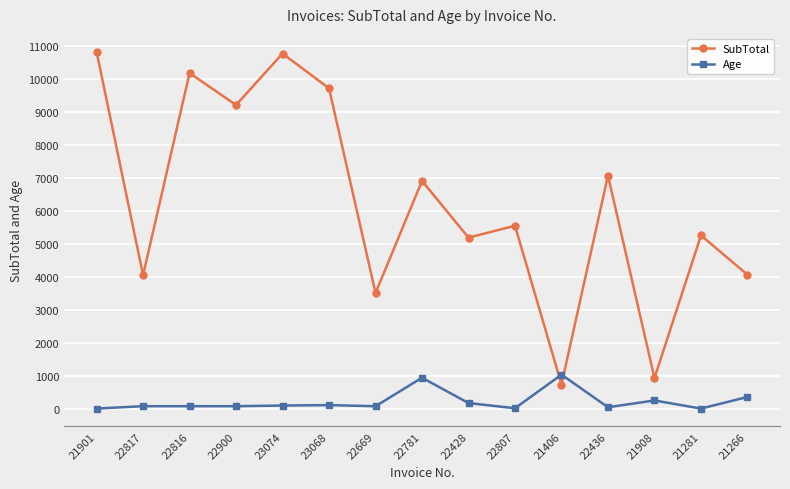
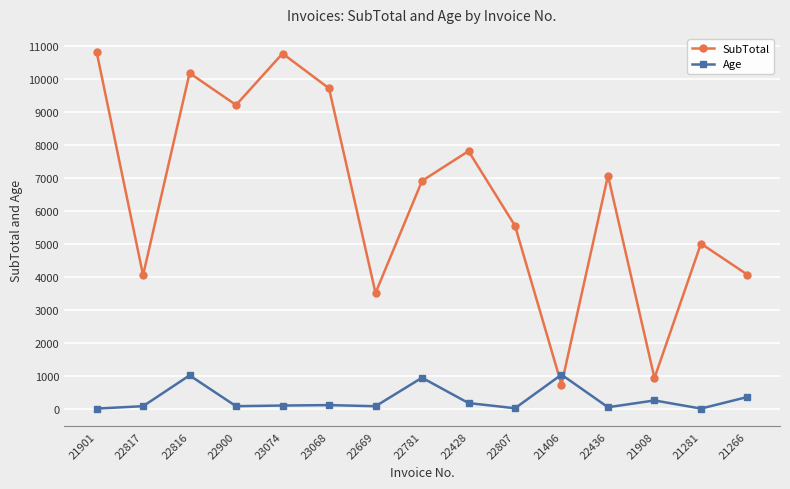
Age, 22816: 100 -> 1000
SubTotal, 22428: 5200 -> 7800
SubTotal, 21281: 5300 -> 5000
